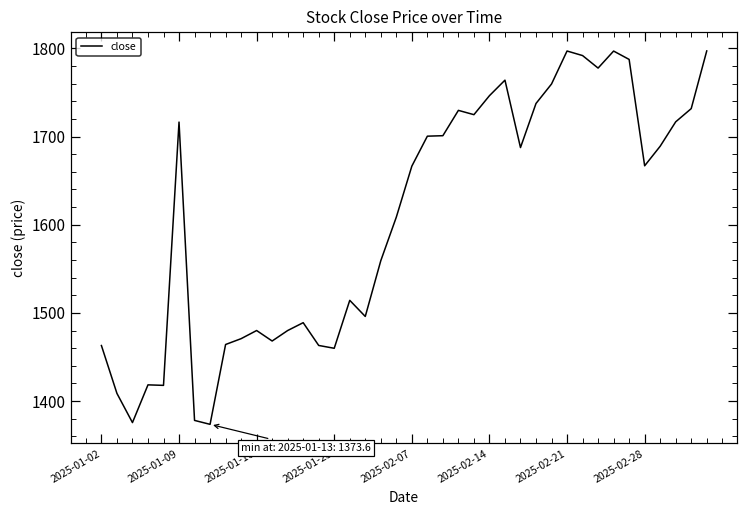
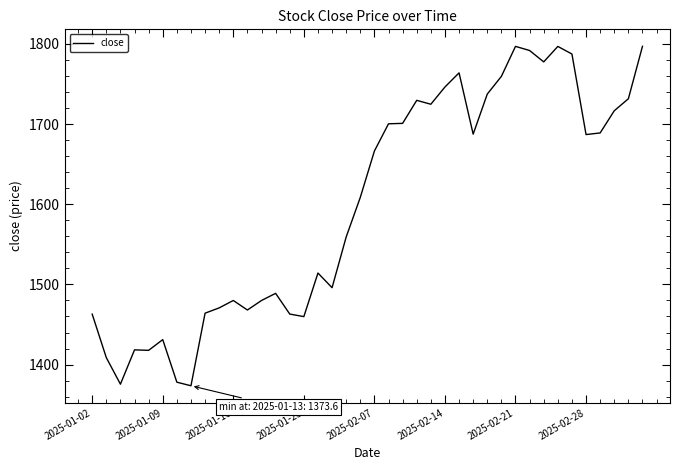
2025-01-09: 1720 -> 1430
2025-02-28: 1670 -> 1690
